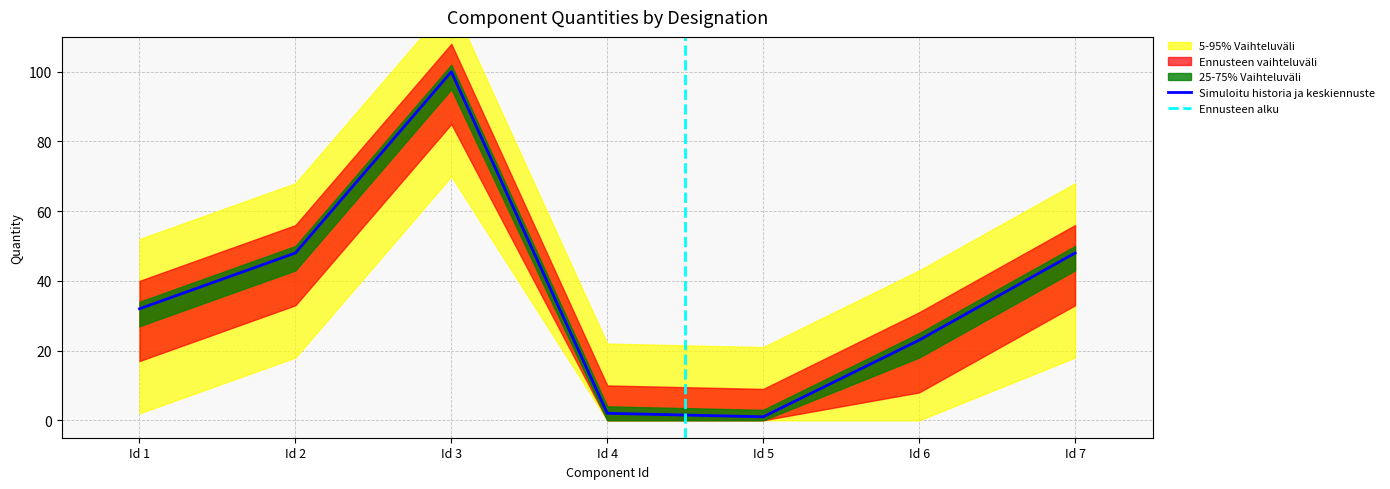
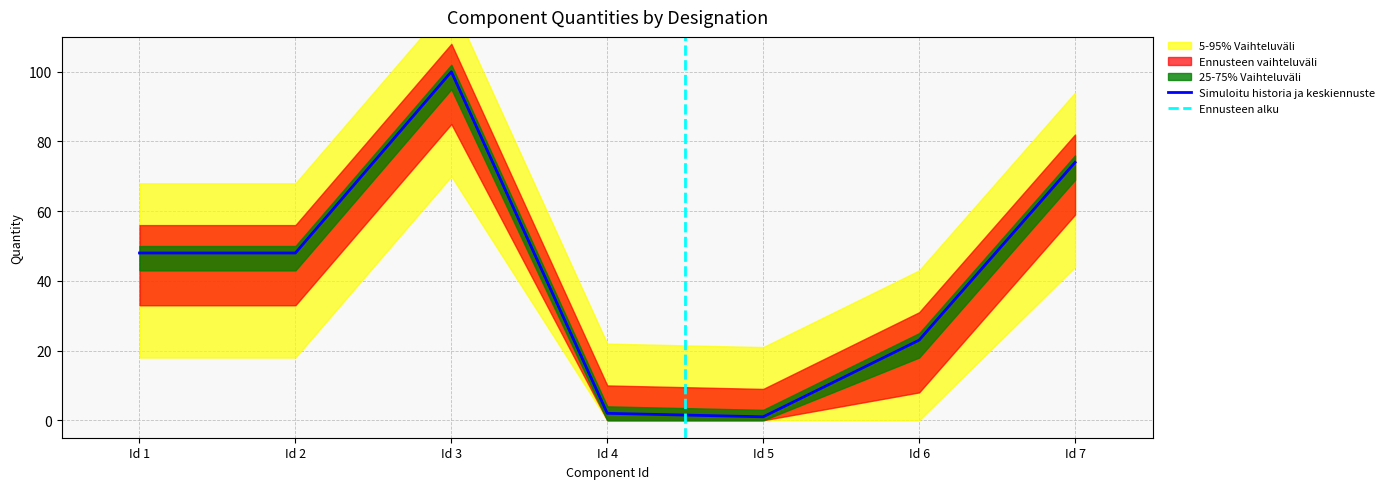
Simuloitu historia ja keskiennuste, Id 1: 32 -> 48
Simuloitu historia ja keskiennuste, Id 7: 48 -> 74
